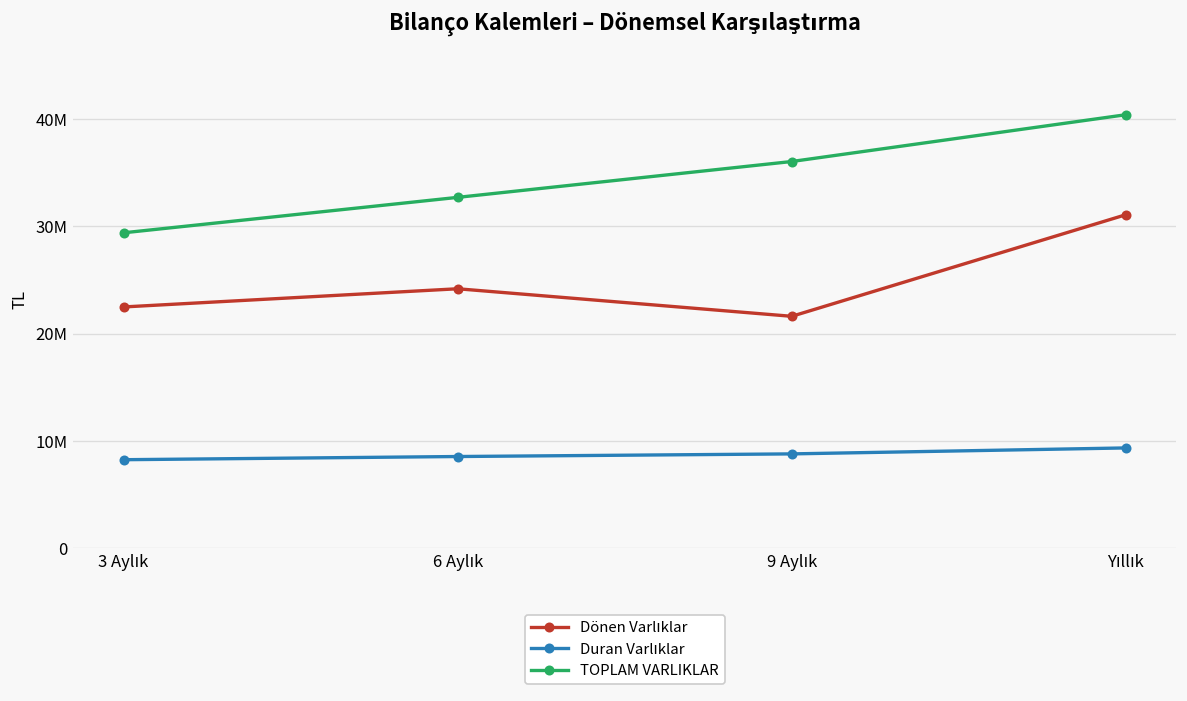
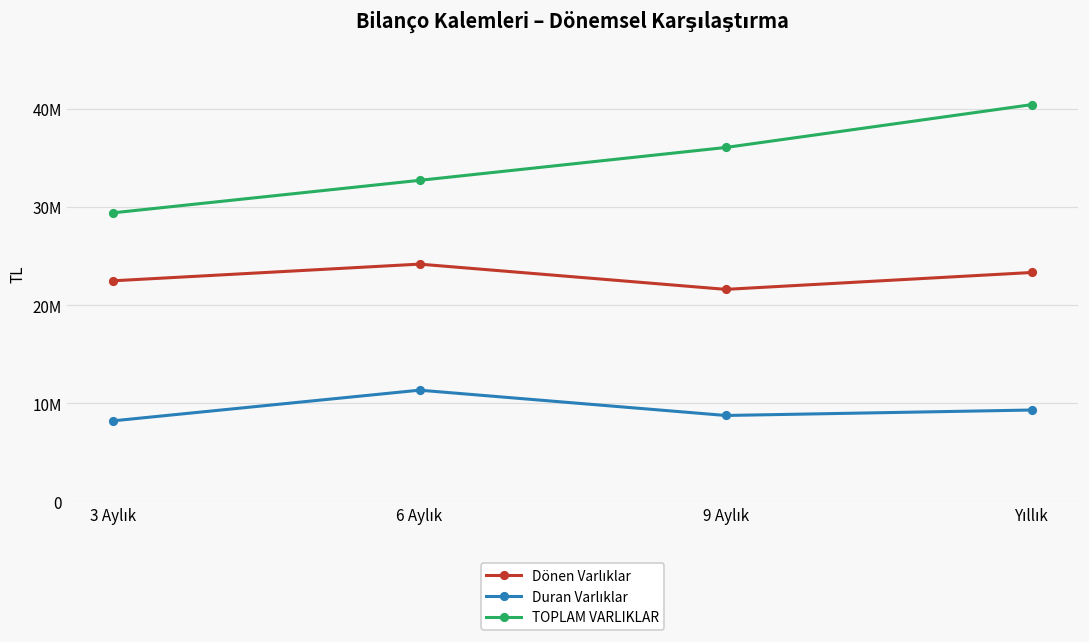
Duran Varlıklar, 6 Aylık: 9000000 -> 11000000
Dönen Varlıklar, Yıllık: 31000000 -> 23000000
